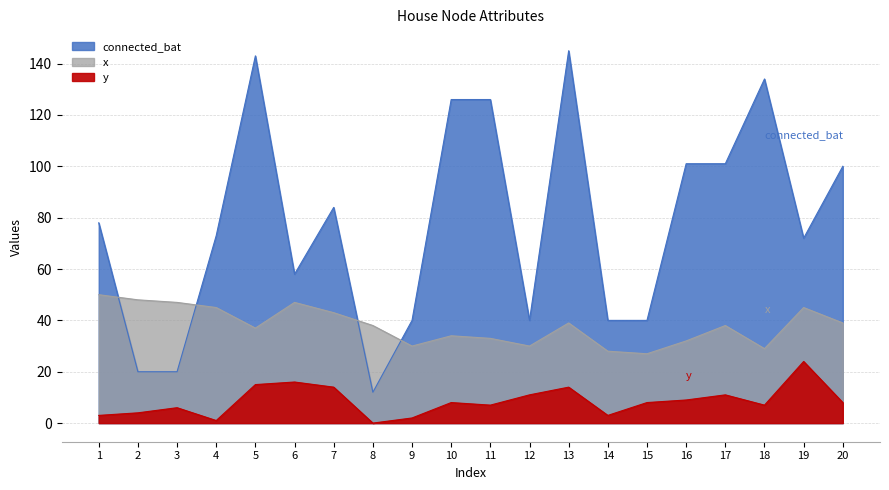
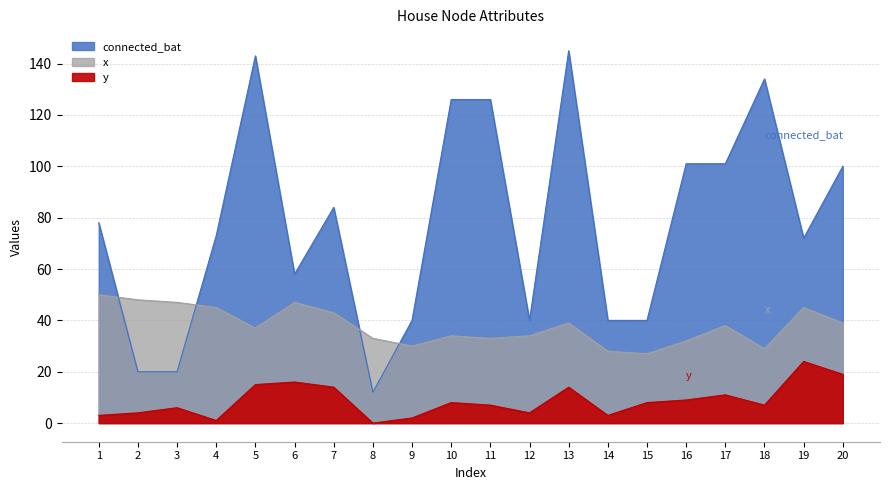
x, 8: 38 -> 33
x, 12: 30 -> 34
y, 12: 11 -> 4
y, 20: 8 -> 19
